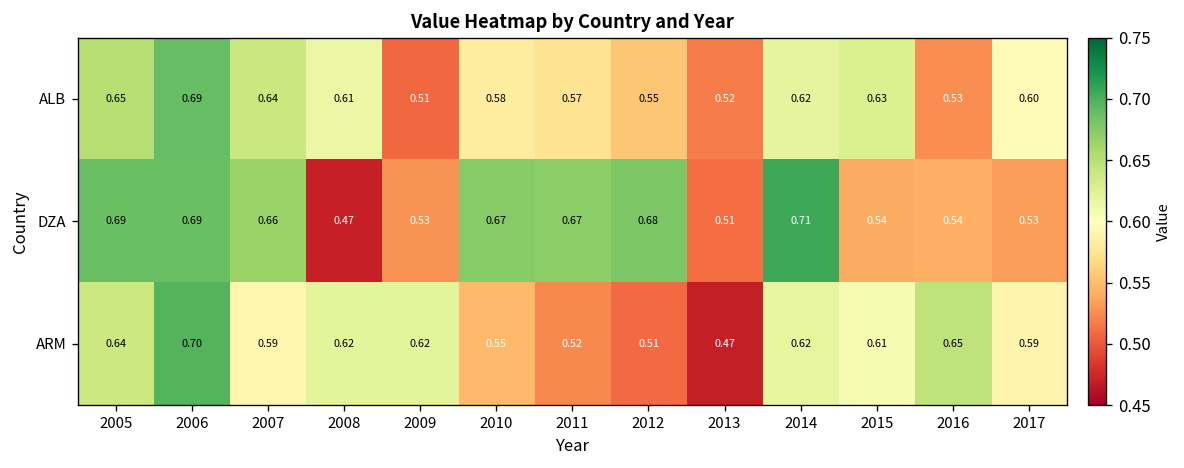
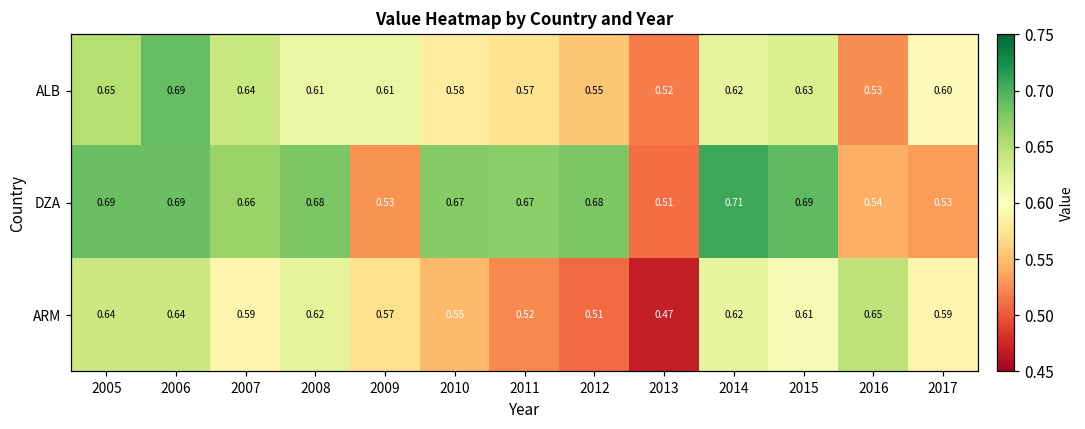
ALB, 2009: 0.51 -> 0.61
DZA, 2008: 0.47 -> 0.68
DZA, 2015: 0.54 -> 0.69
ARM, 2006: 0.70 -> 0.64
ARM, 2009: 0.62 -> 0.57
